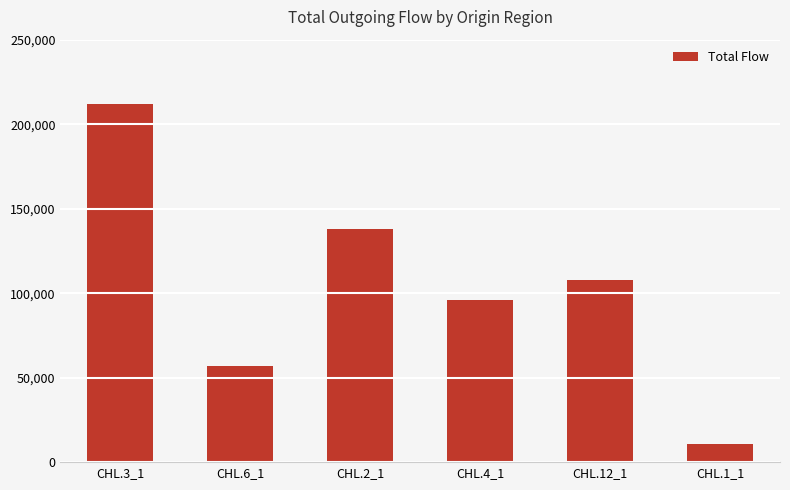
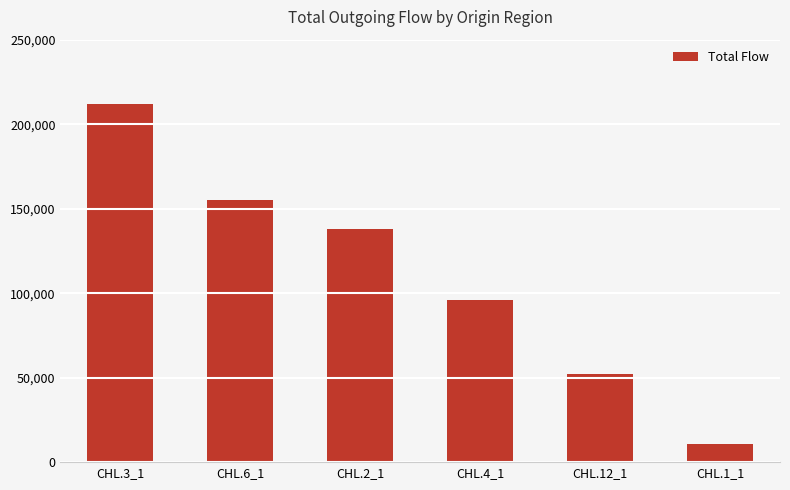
CHL.6_1: 57,000 -> 155,000
CHL.12_1: 108,000 -> 52,000
